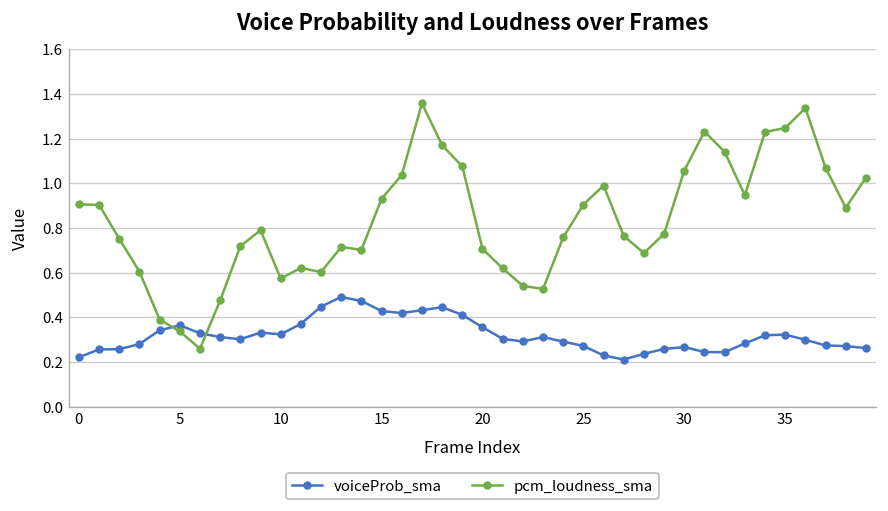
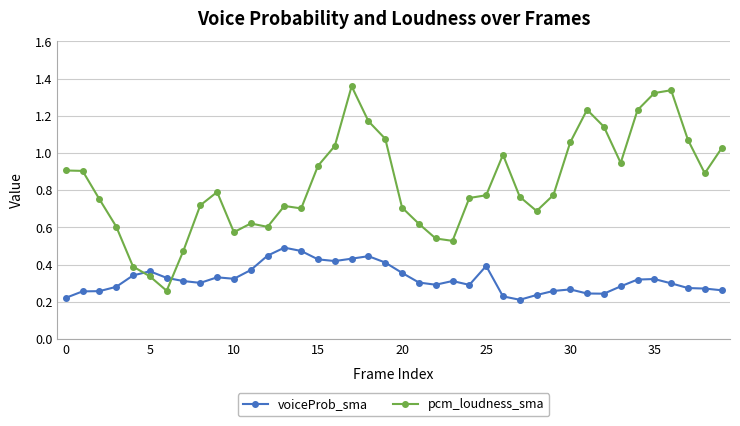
voiceProb_sma, 25: 0.27 -> 0.39
pcm_loudness_sma, 25: 0.90 -> 0.77
pcm_loudness_sma, 35: 1.25 -> 1.32
